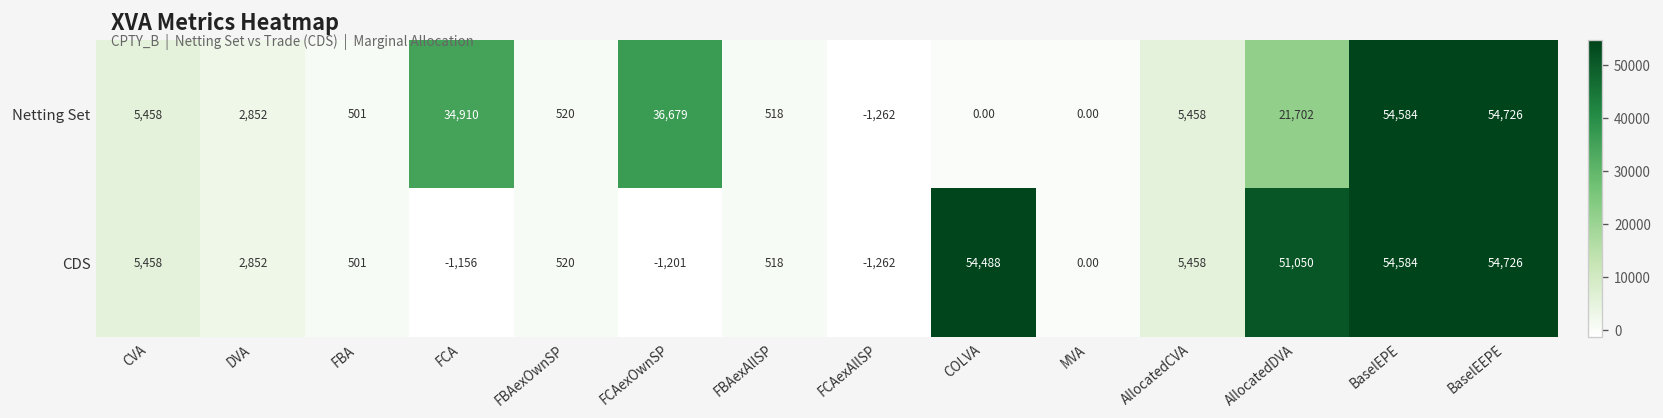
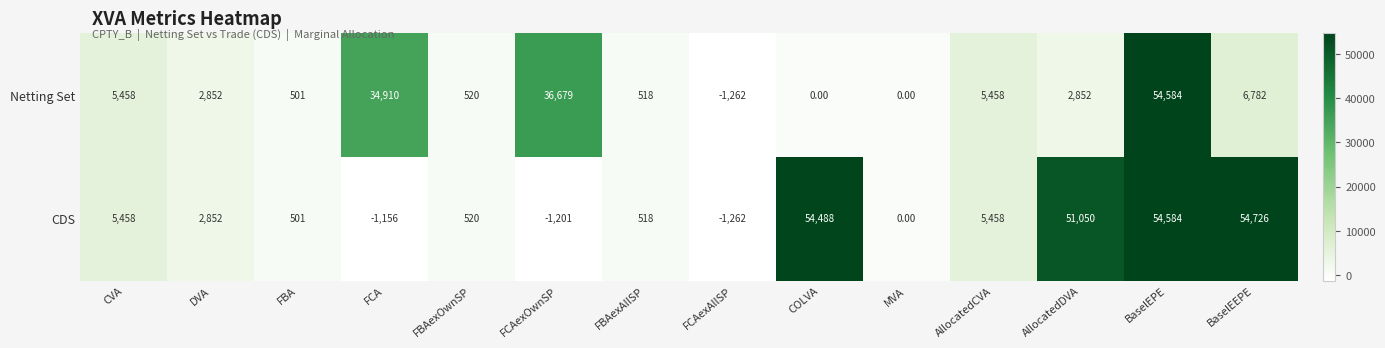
Netting Set, AllocatedDVA: 21,702 -> 2,852
Netting Set, BaselEEPE: 54,726 -> 6,782
